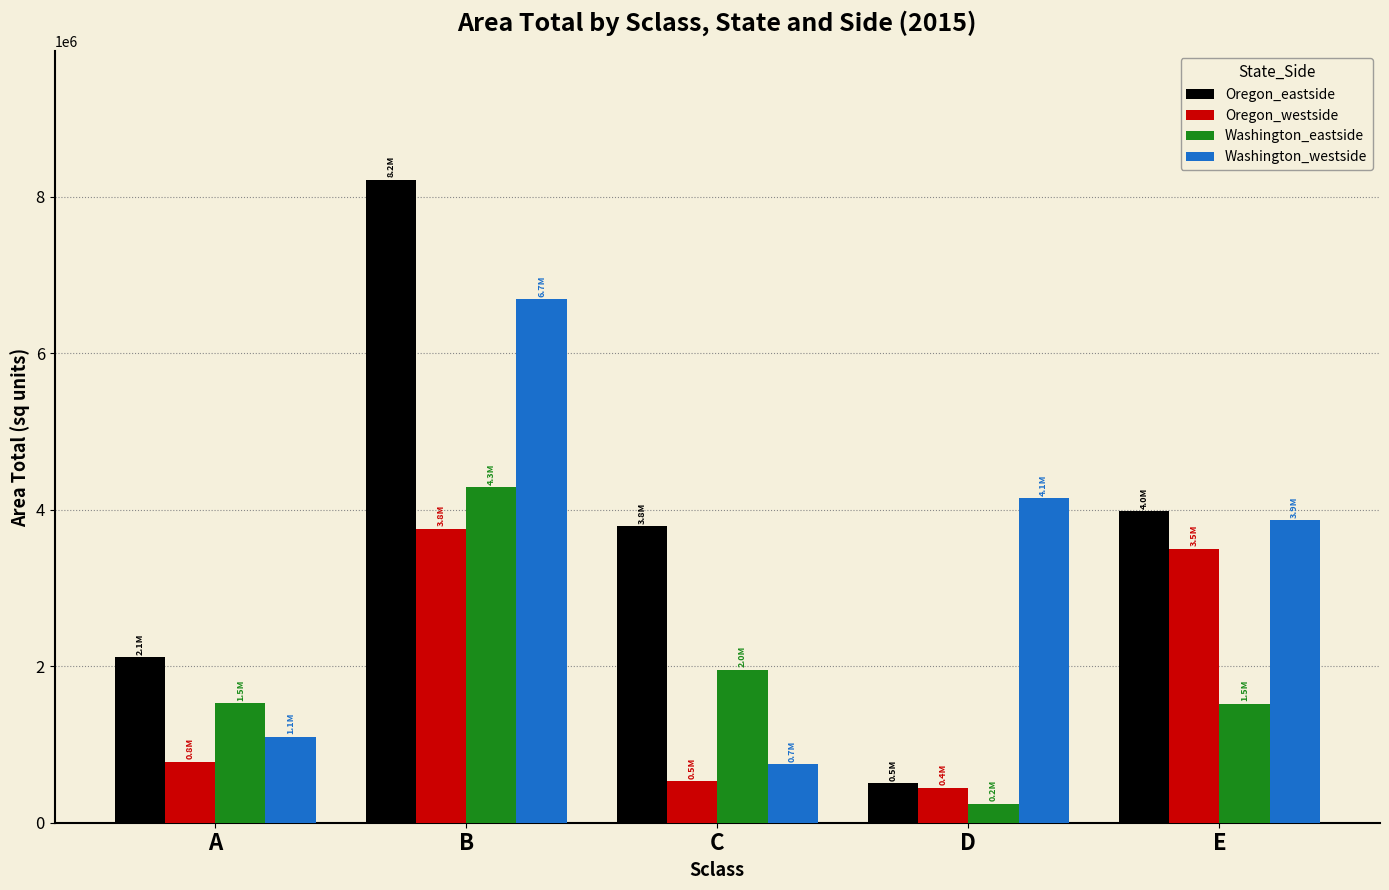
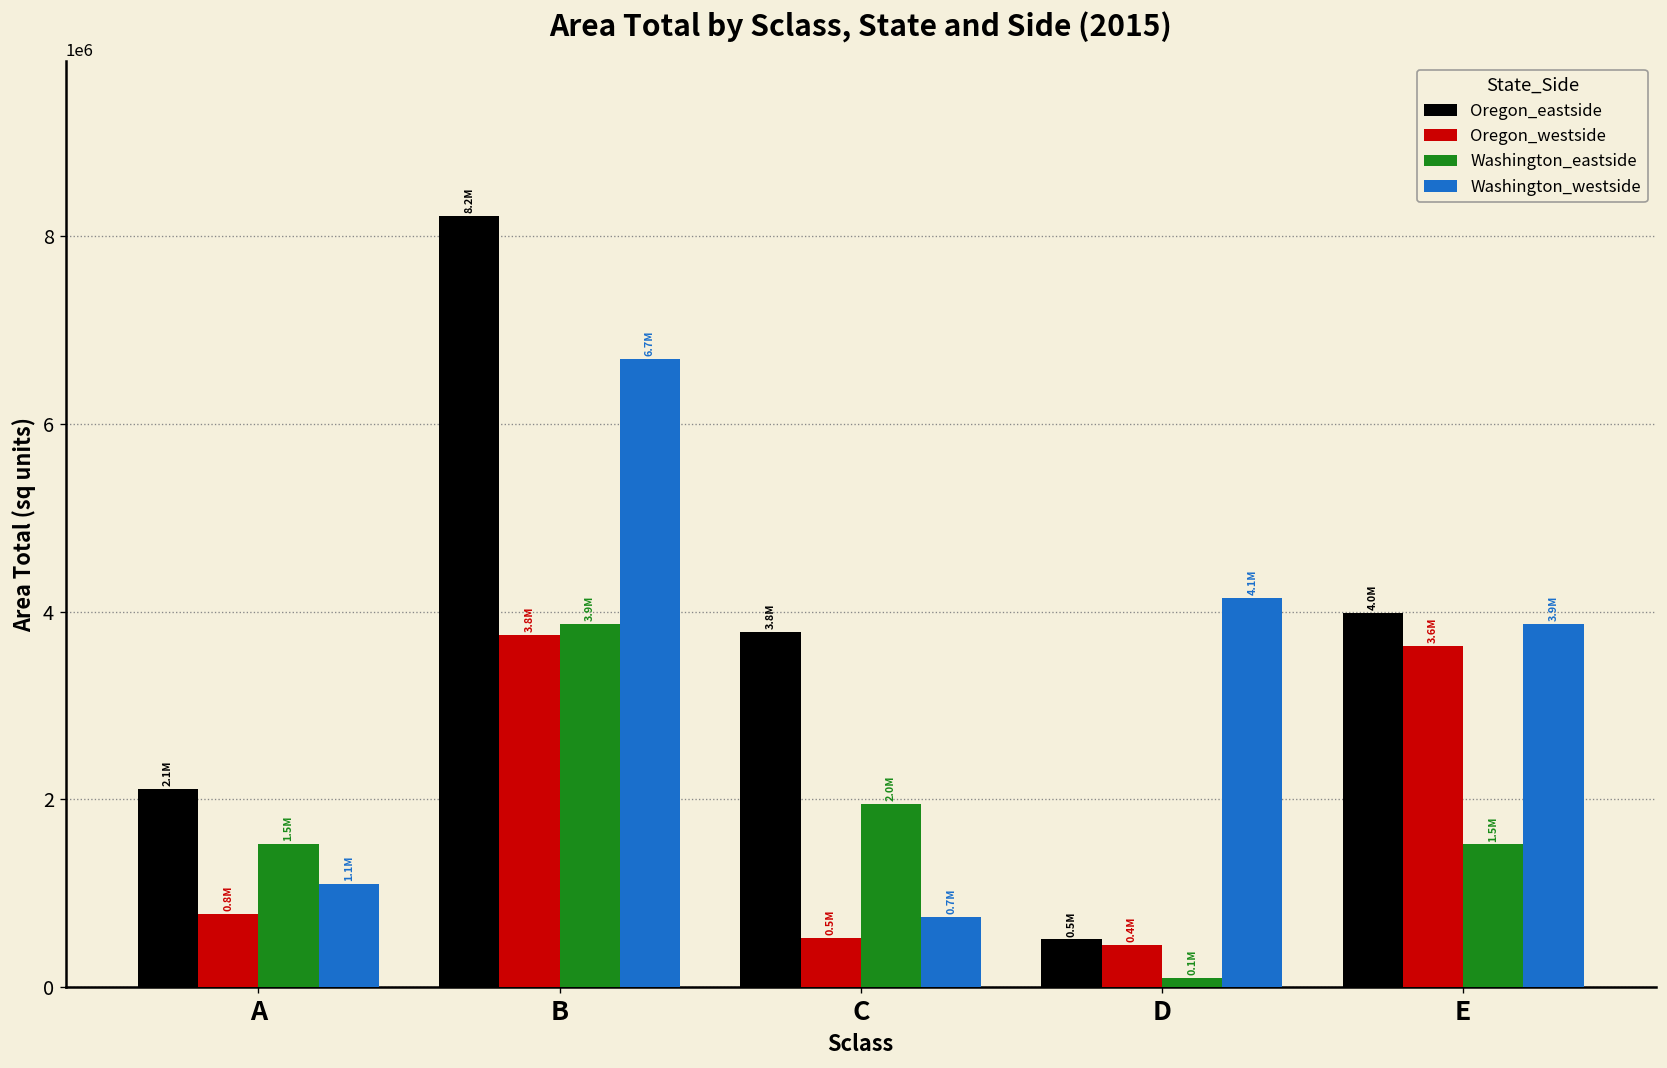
Washington_eastside, B: 4.3M -> 3.9M
Washington_eastside, D: 0.2M -> 0.1M
Oregon_westside, E: 3.5M -> 3.6M
